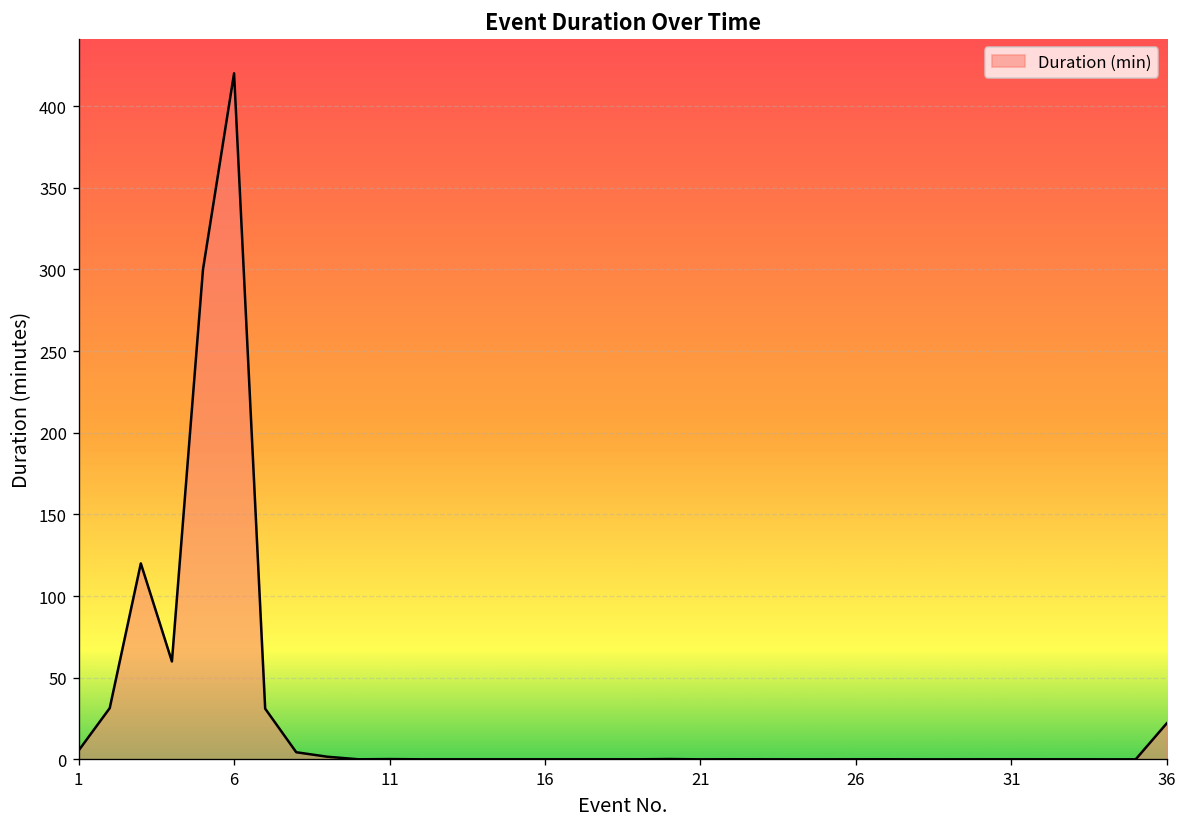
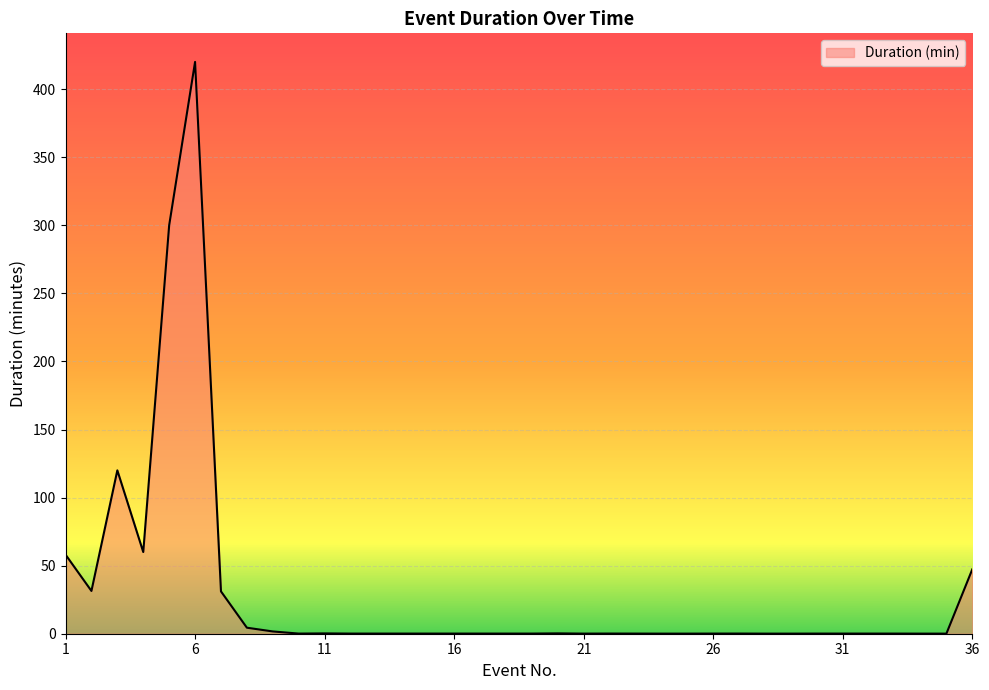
1: 5 -> 58
36: 22 -> 47
